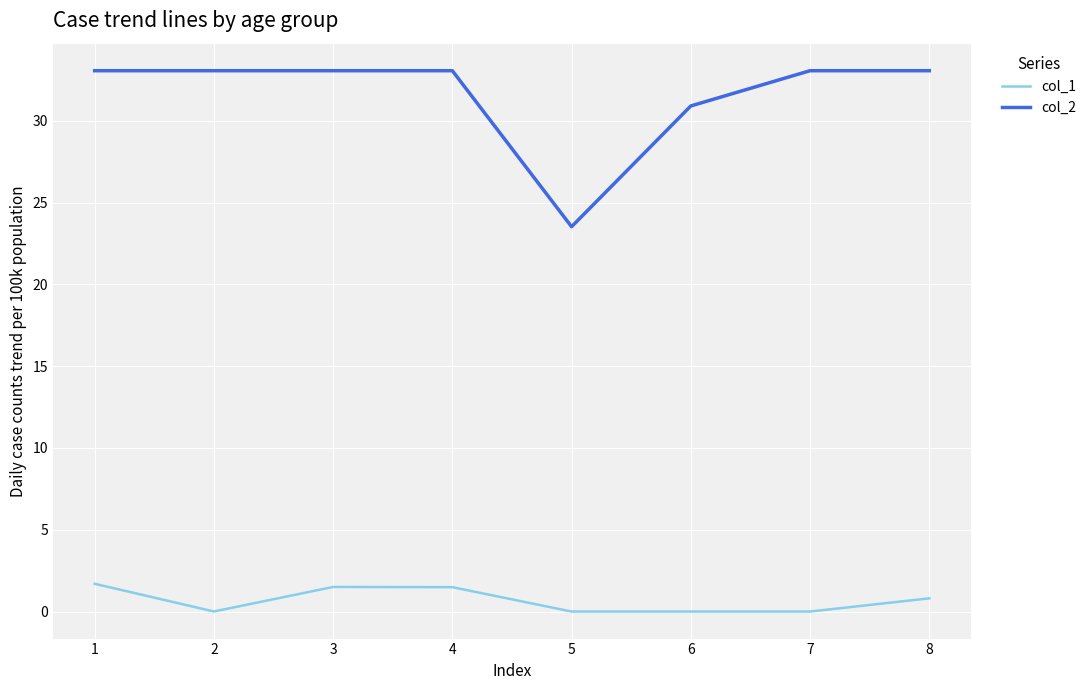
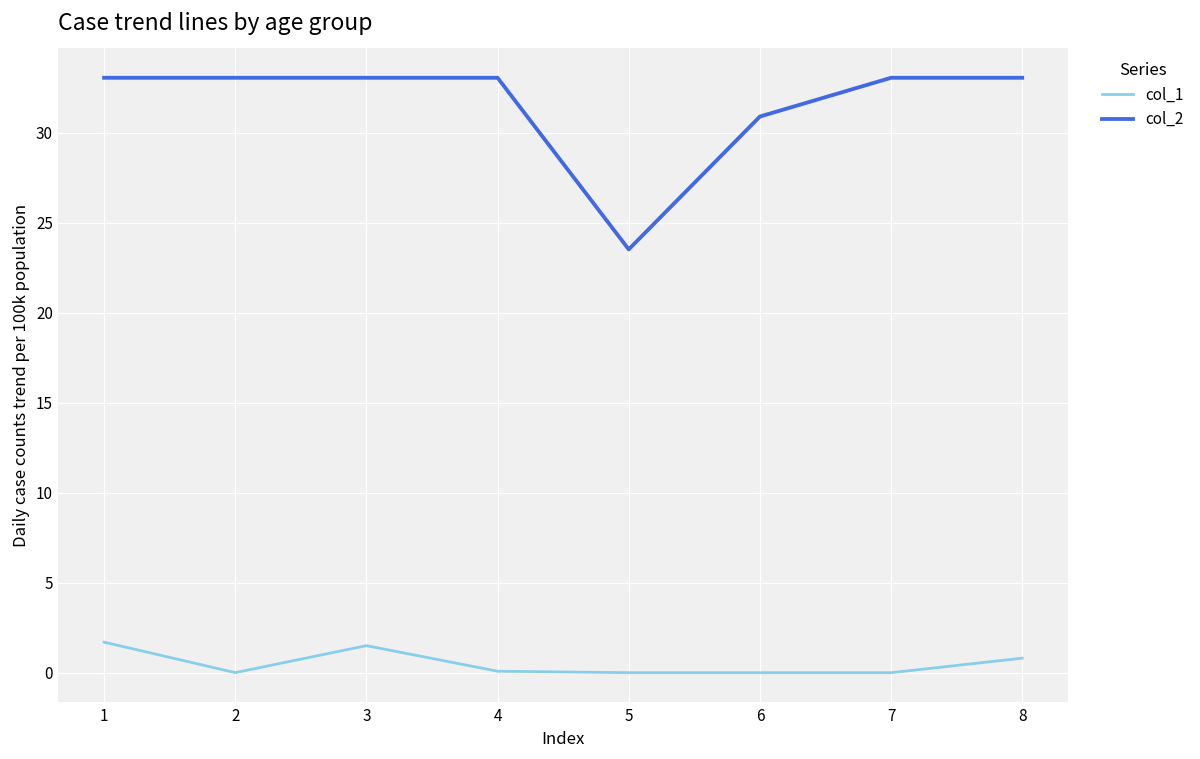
col_1, 4: 1.5 -> 0.1
